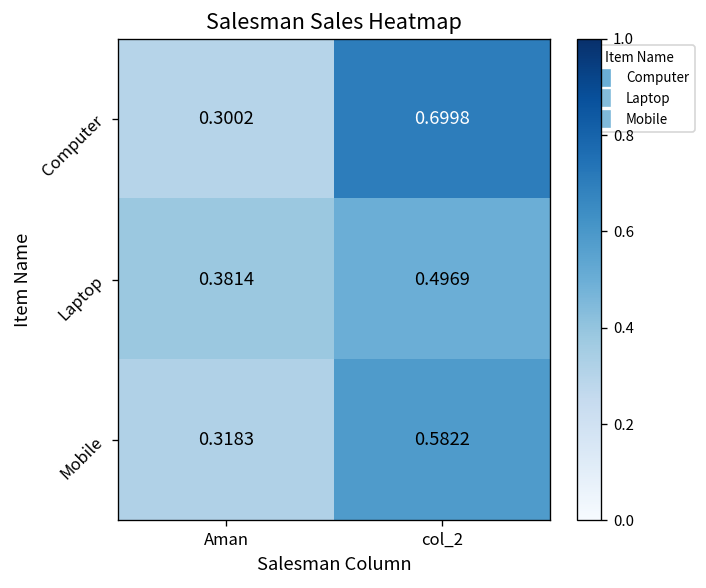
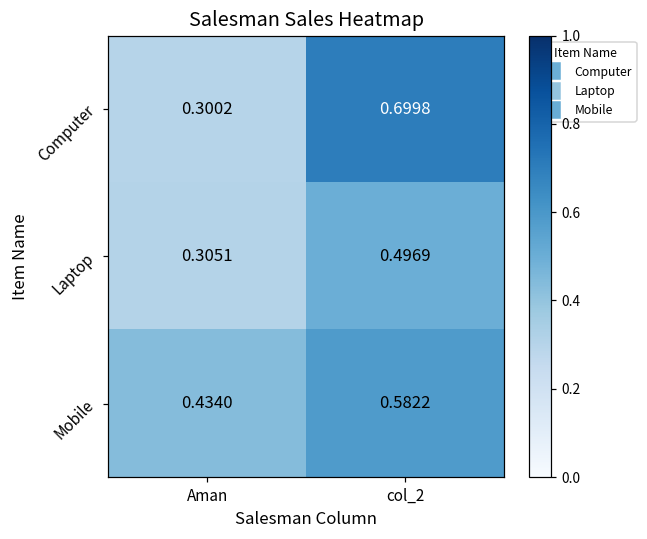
Laptop, Aman: 0.3814 -> 0.3051
Mobile, Aman: 0.3183 -> 0.4340
